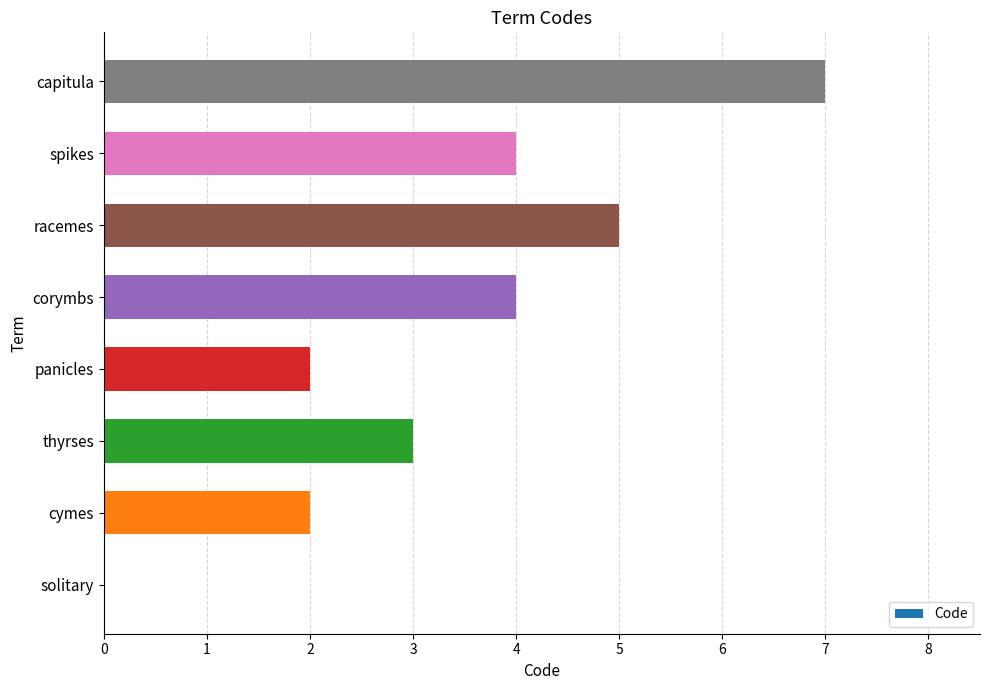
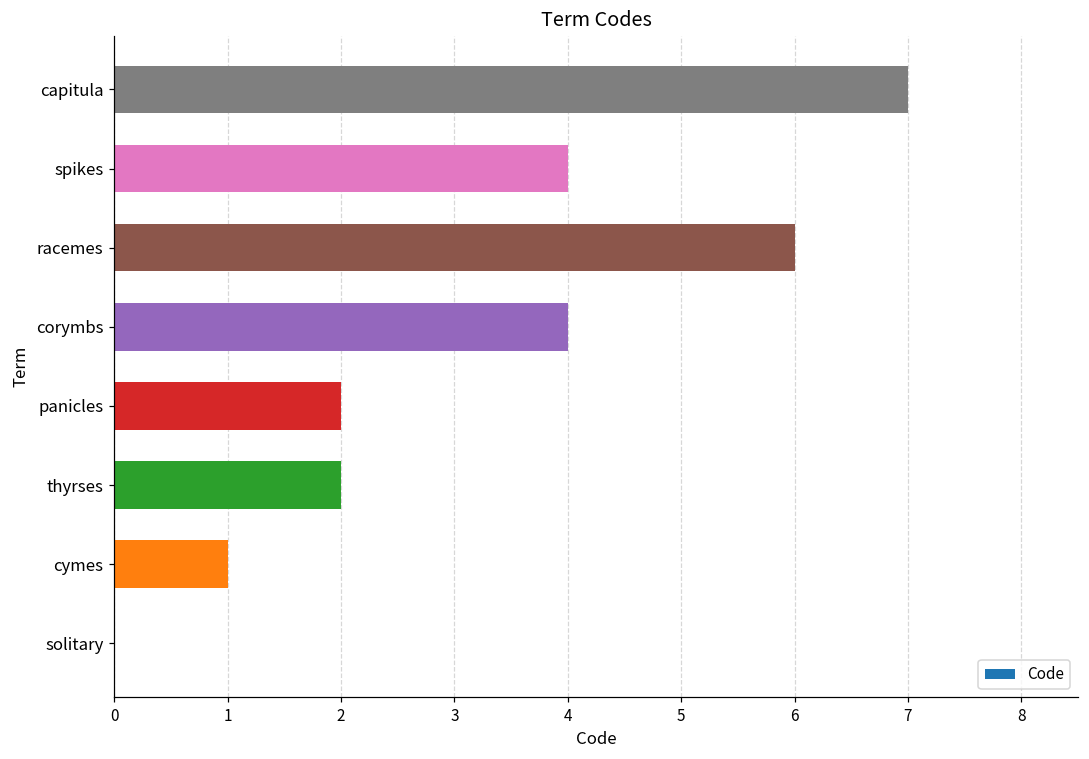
racemes: 5 -> 6
thyrses: 3 -> 2
cymes: 2 -> 1
